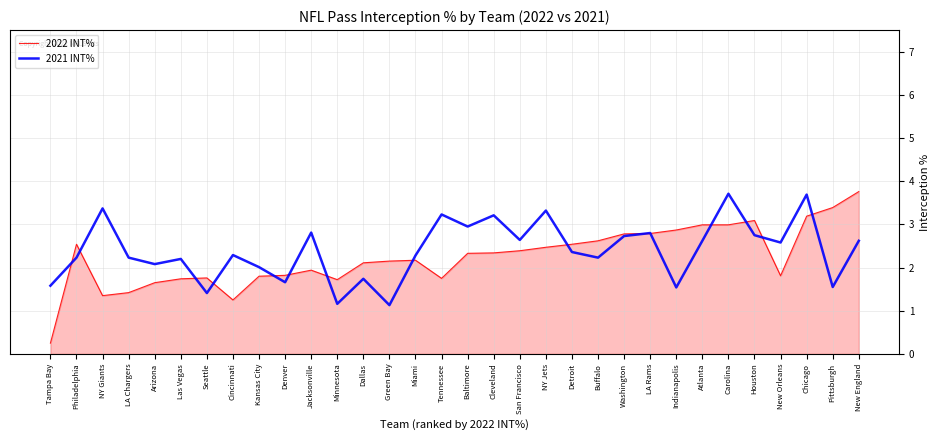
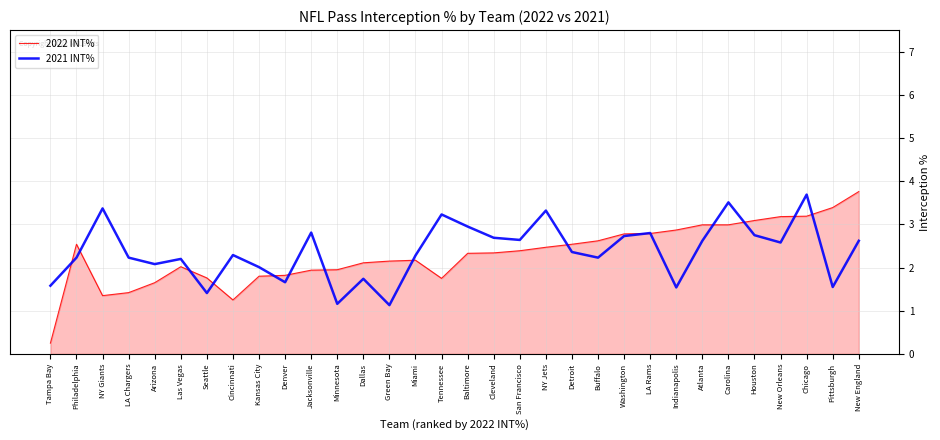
2022 INT%, Las Vegas: 1.7 -> 2.0
2022 INT%, Minnesota: 1.7 -> 2.0
2021 INT%, Cleveland: 3.2 -> 2.7
2021 INT%, Carolina: 3.7 -> 3.5
2022 INT%, New Orleans: 1.8 -> 3.2
